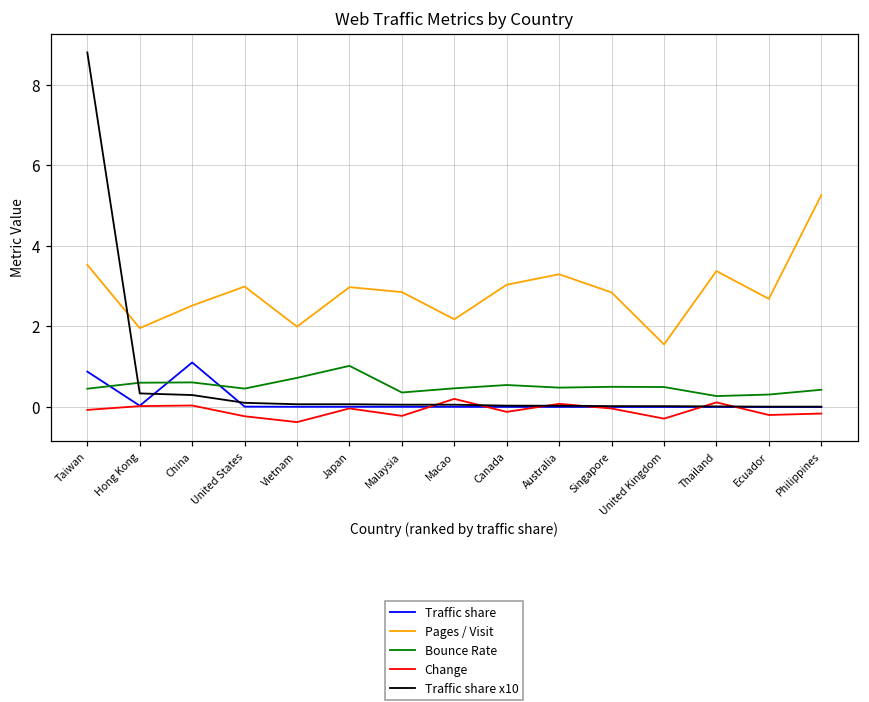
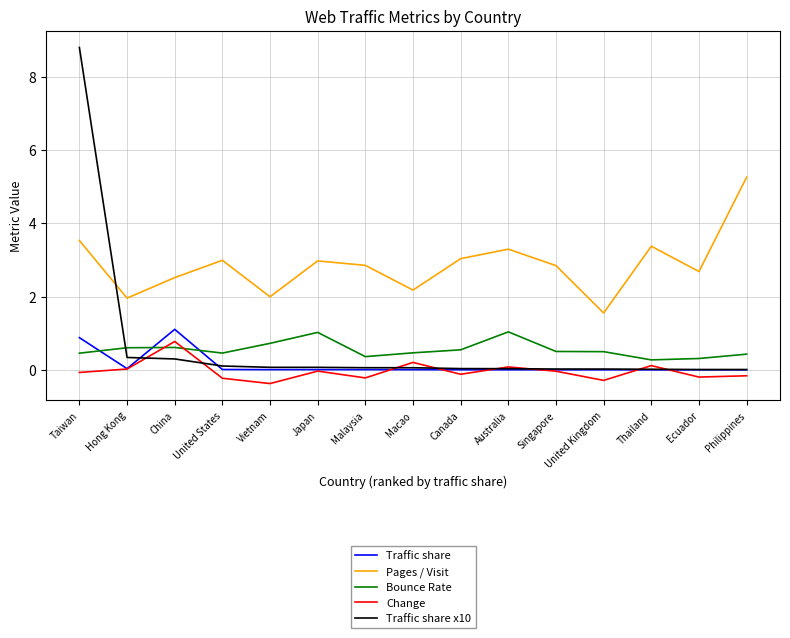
Change, China: 0.0 -> 0.8
Bounce Rate, Australia: 0.5 -> 1.0
